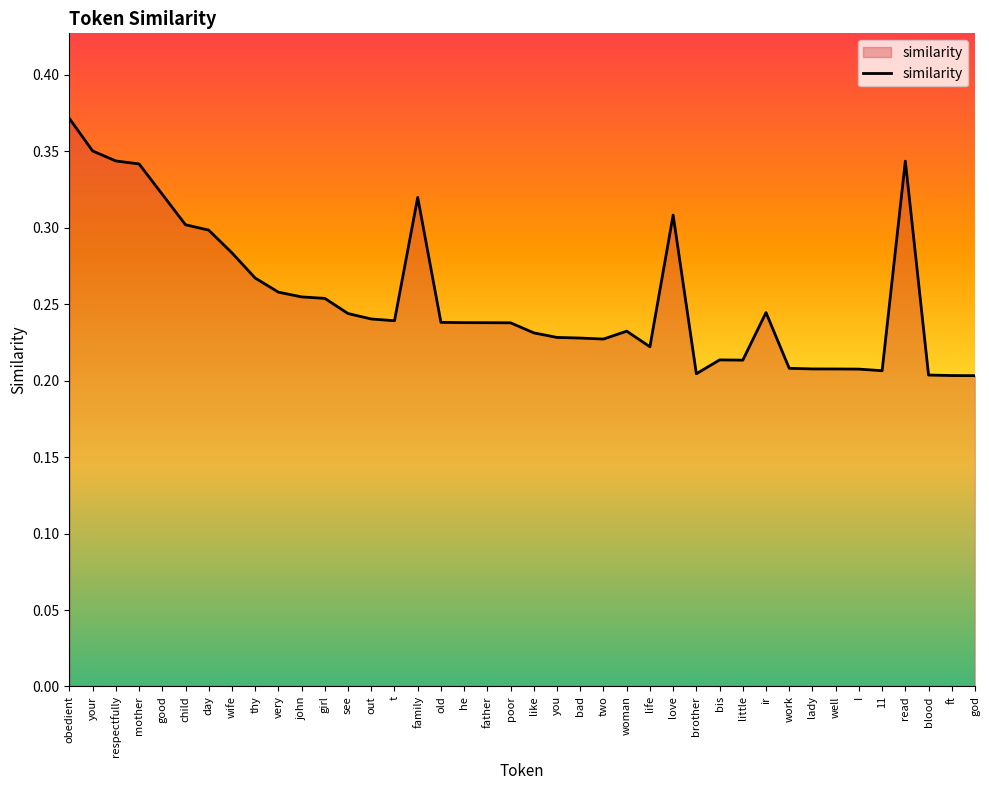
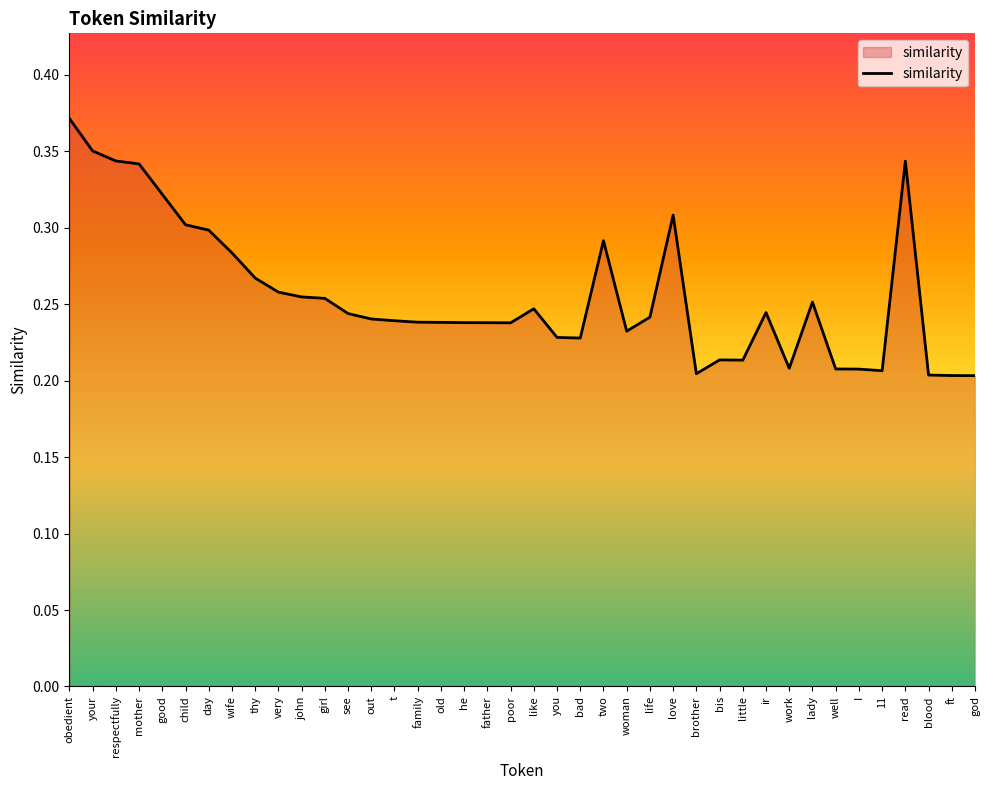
family: 0.320 -> 0.238
like: 0.231 -> 0.247
two: 0.227 -> 0.292
life: 0.222 -> 0.242
lady: 0.208 -> 0.251
